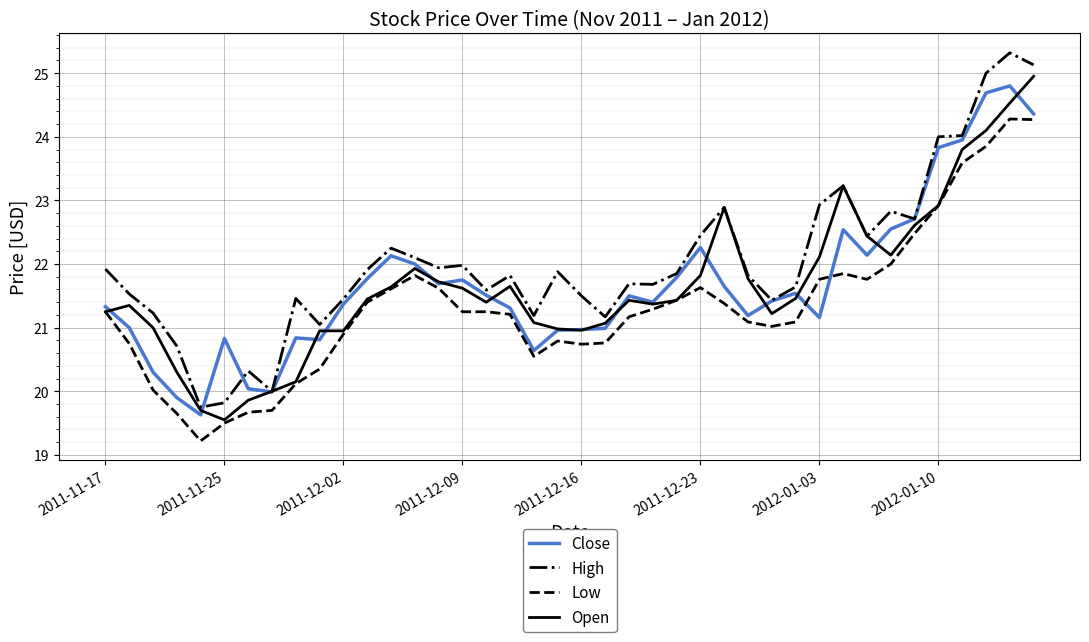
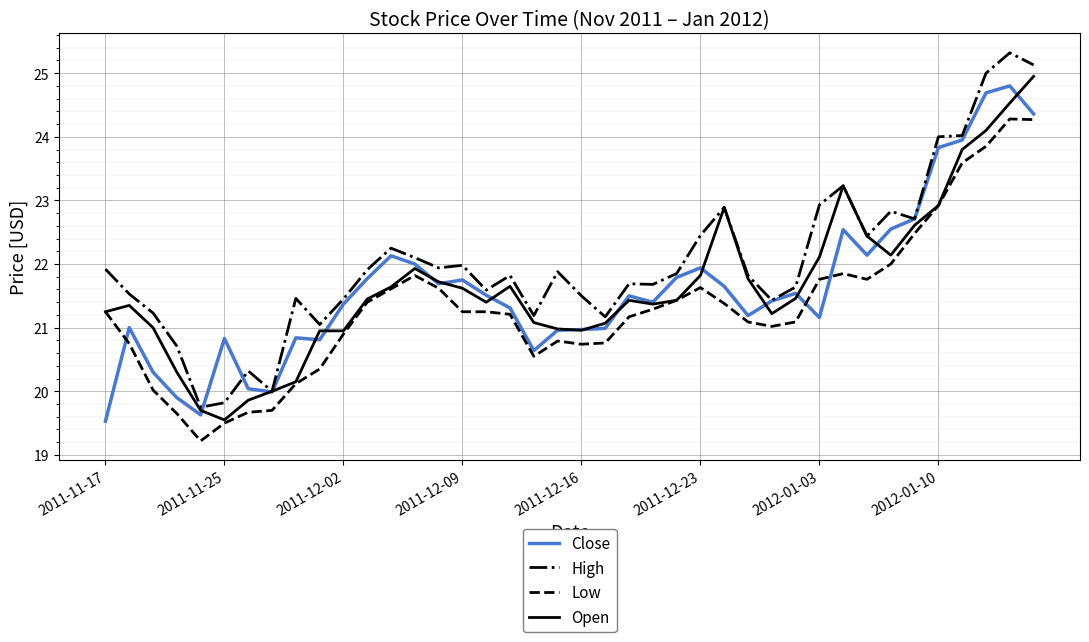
Close, 2011-11-17: 21.3 -> 19.5
Close, 2011-12-23: 22.3 -> 21.9
